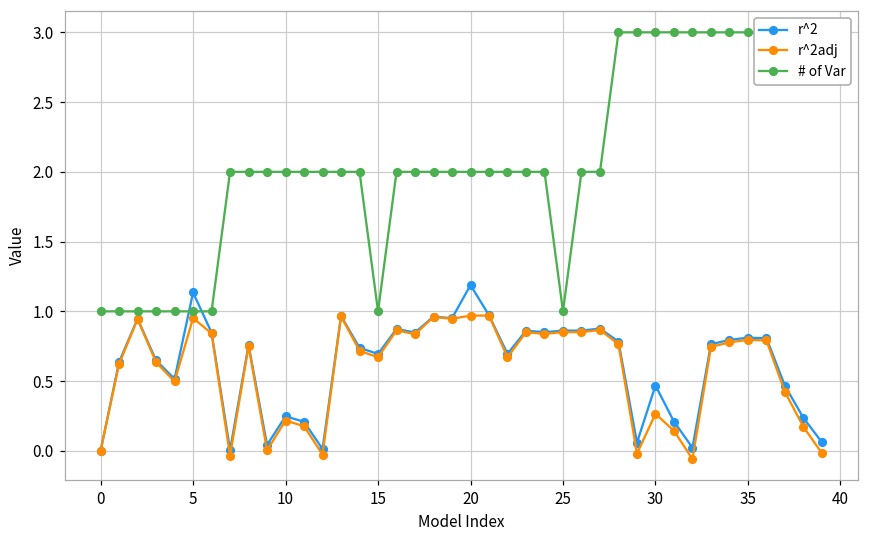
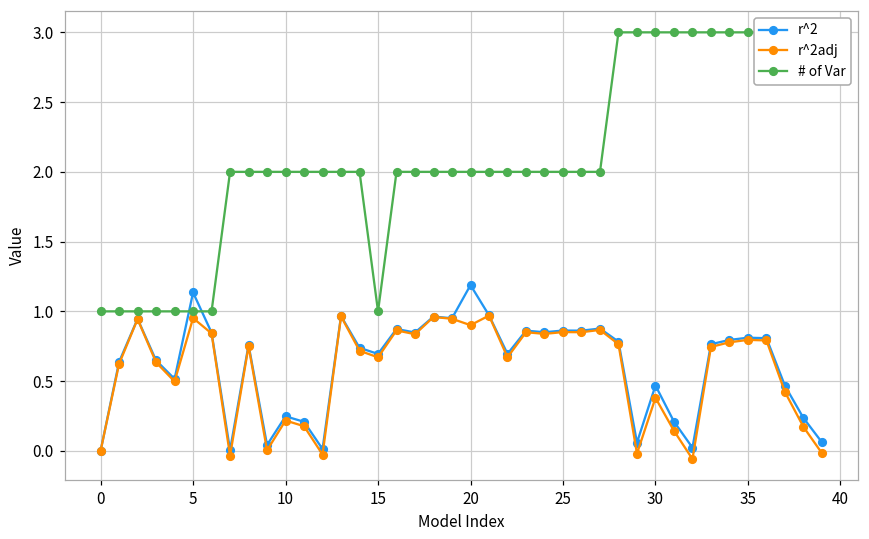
r^2adj, 20: 0.97 -> 0.90
# of Var, 25: 1 -> 2
r^2adj, 30: 0.27 -> 0.38
